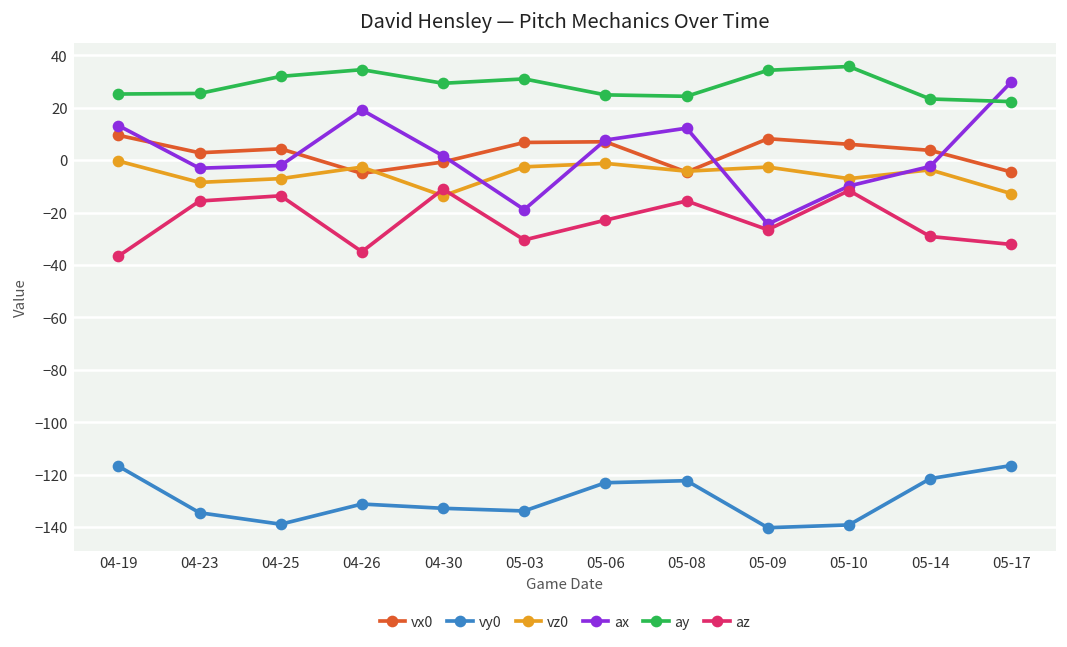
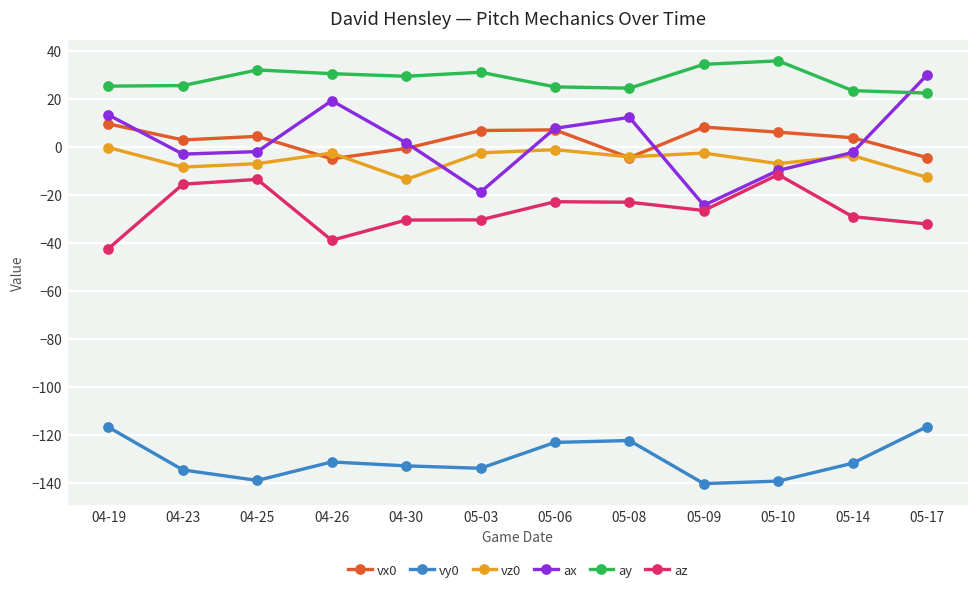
az, 04-19: -37 -> -42
ay, 04-26: 35 -> 30
az, 04-26: -35 -> -39
az, 04-30: -11 -> -31
az, 05-08: -16 -> -23
vy0, 05-14: -122 -> -132
